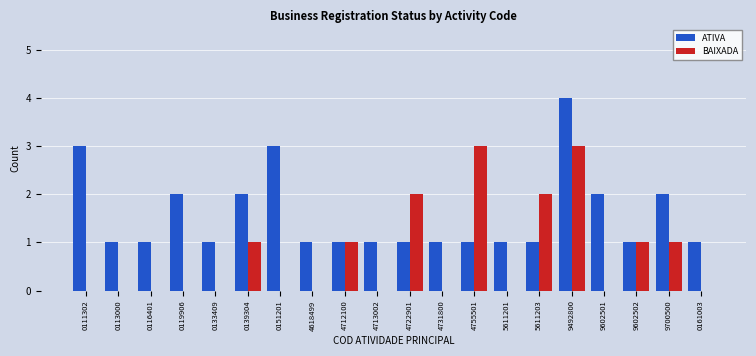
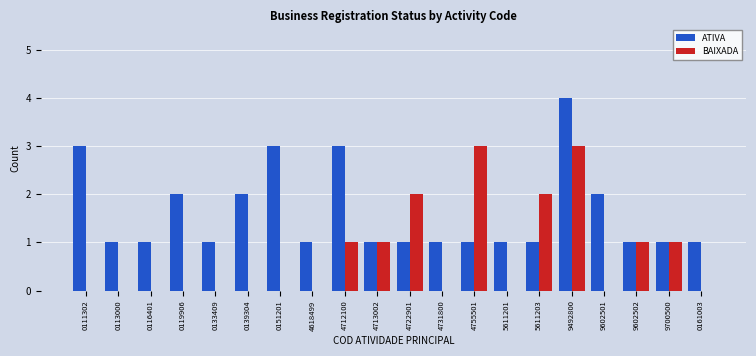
BAIXADA, 0139304: 1 -> 0
ATIVA, 4712100: 1 -> 3
BAIXADA, 4713002: 0 -> 1
ATIVA, 9700500: 2 -> 1
